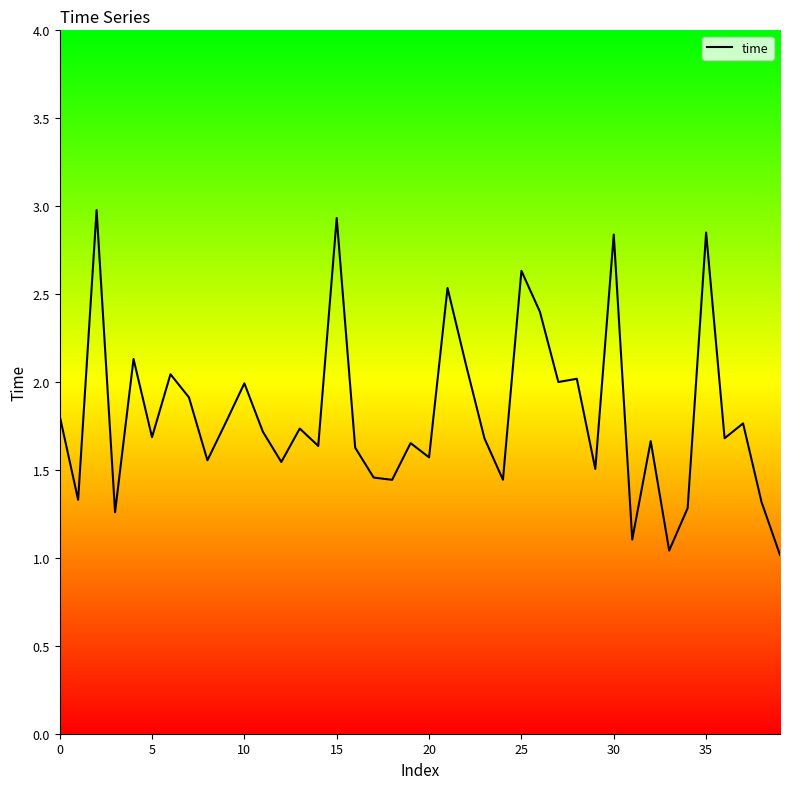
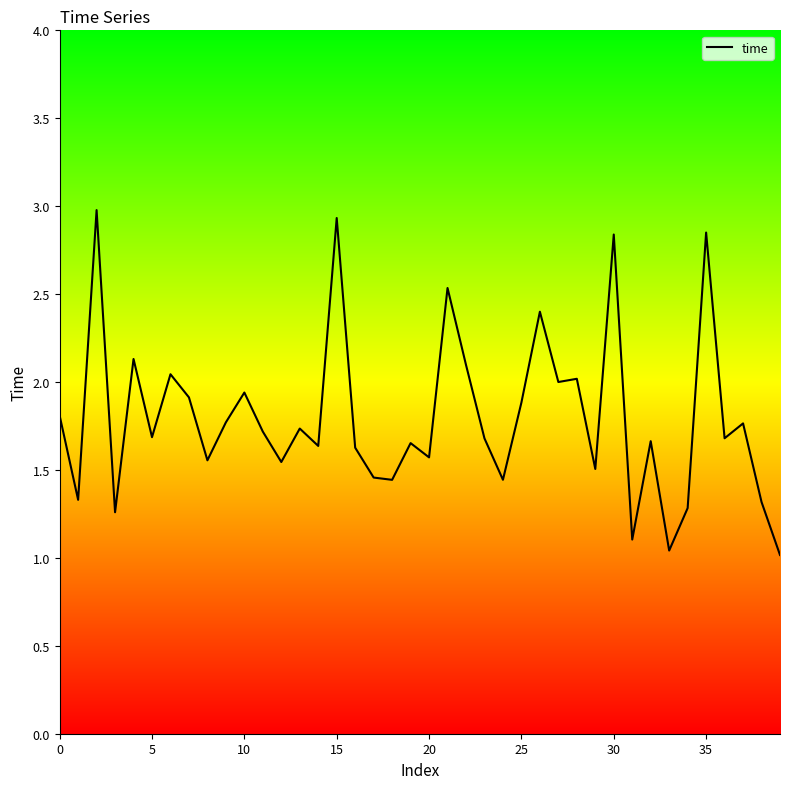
10: 1.99 -> 1.94
25: 2.63 -> 1.88
